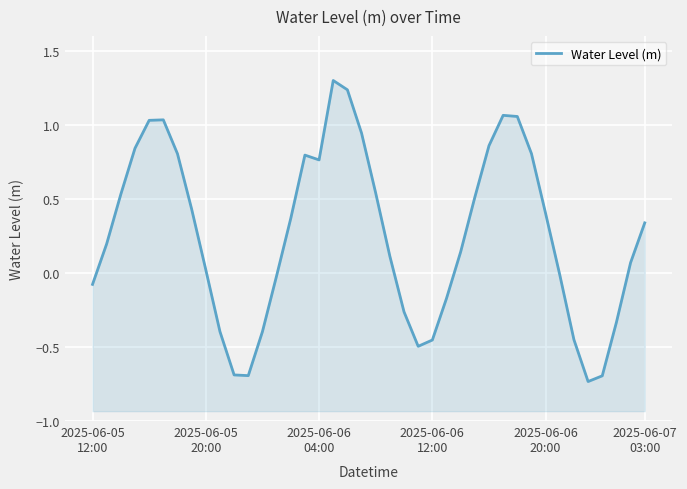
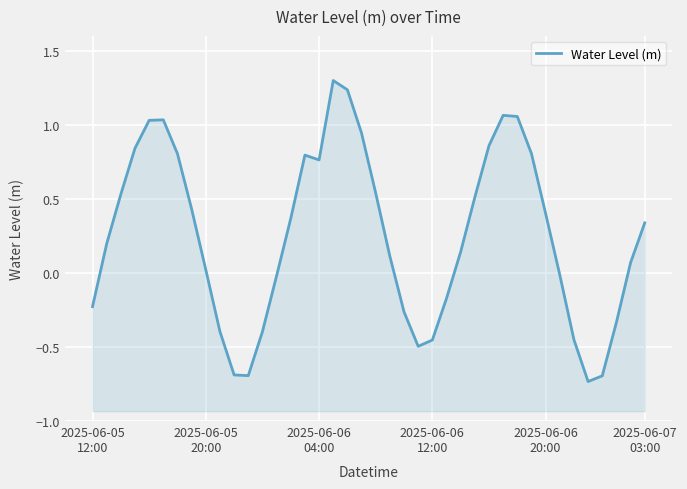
2025-06-05 12:00: -0.08 -> -0.23
